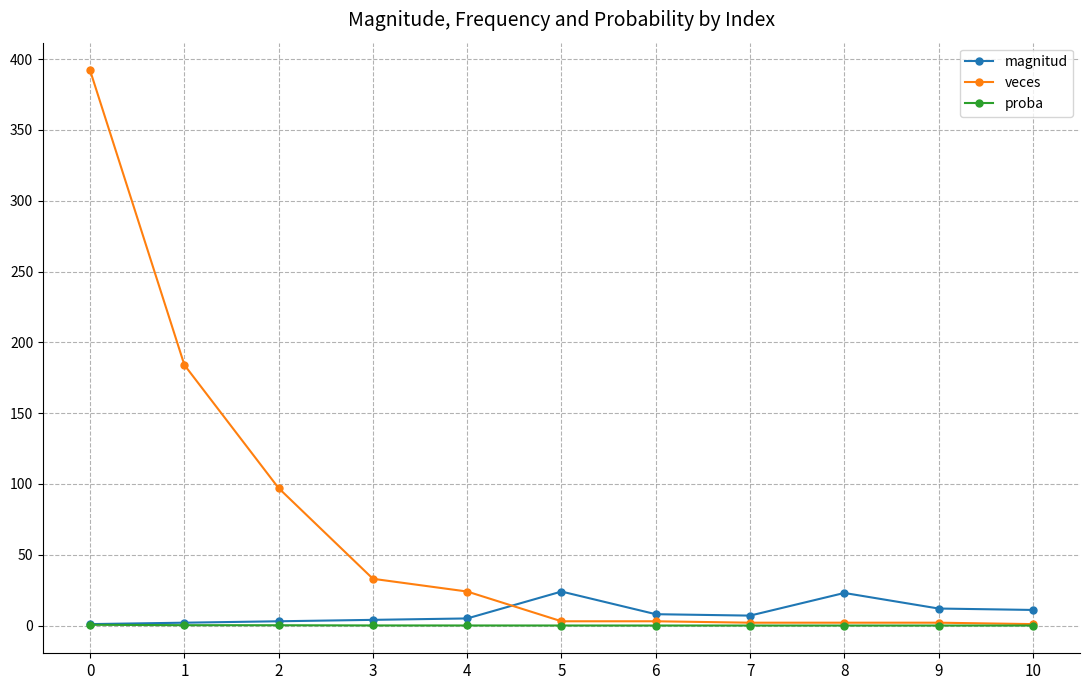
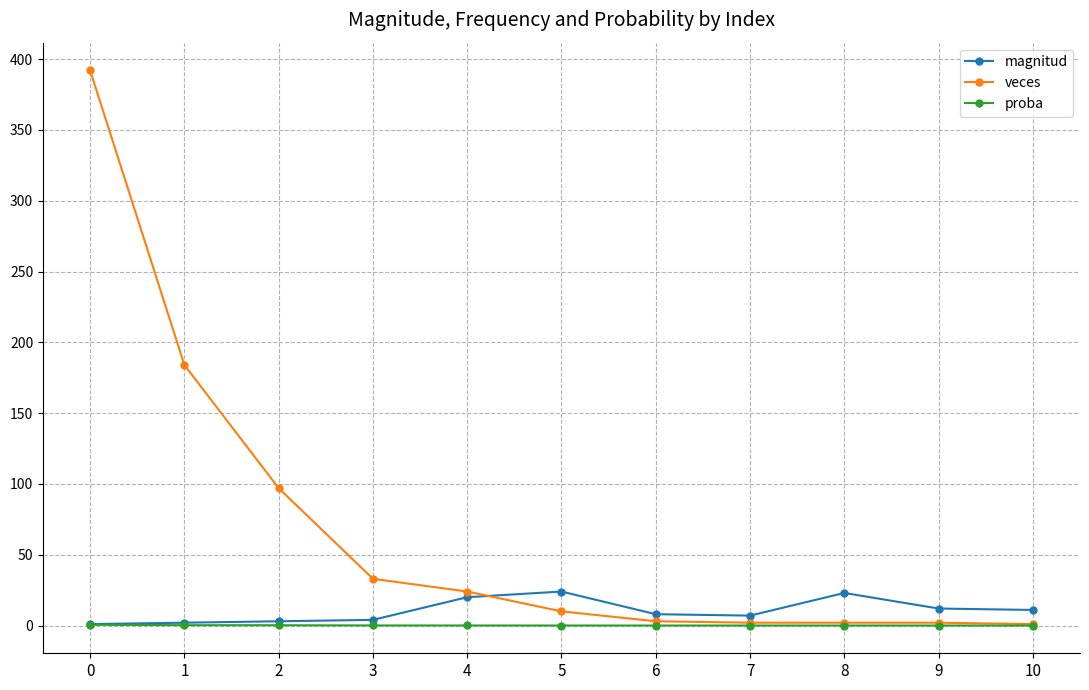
magnitud, 4: 5 -> 20
veces, 5: 3 -> 10
